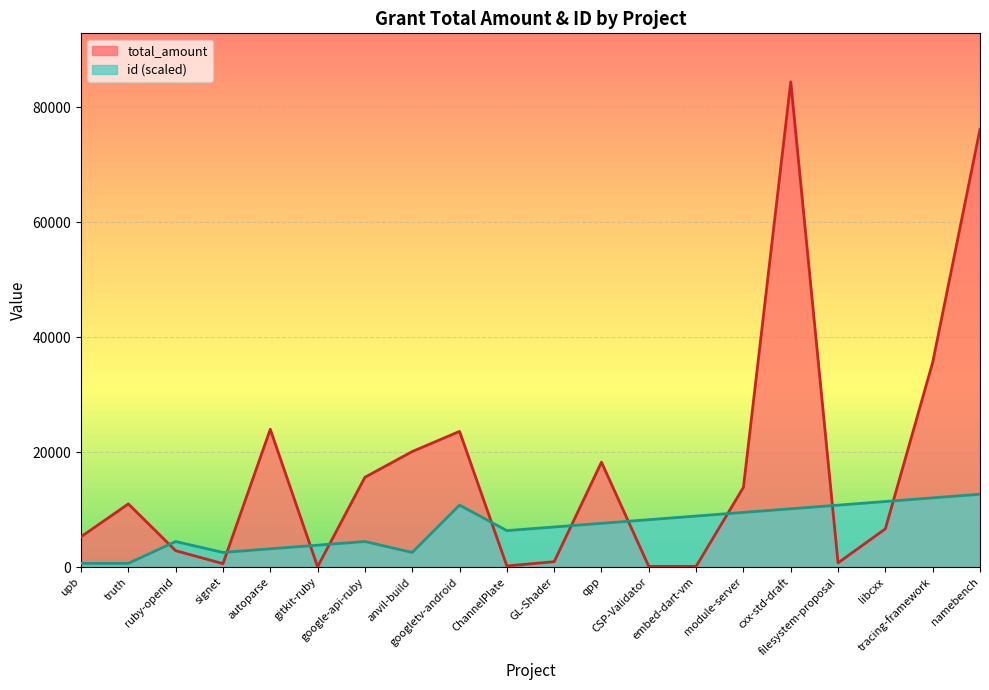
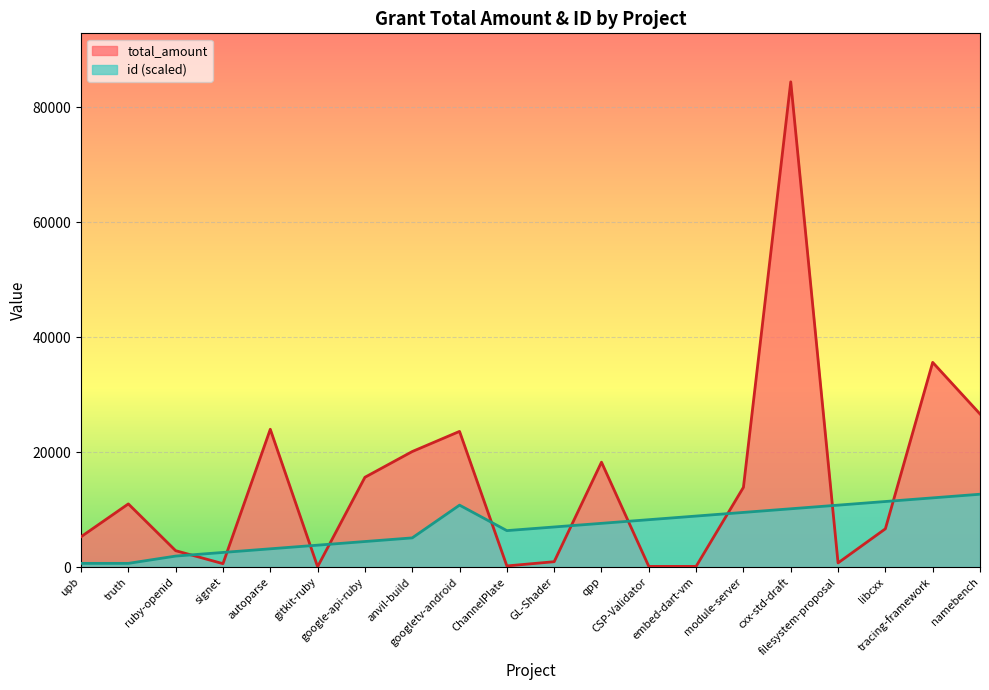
id (scaled), ruby-openid: 4000 -> 2000
id (scaled), anvil-build: 3000 -> 5000
total_amount, namebench: 76000 -> 27000
